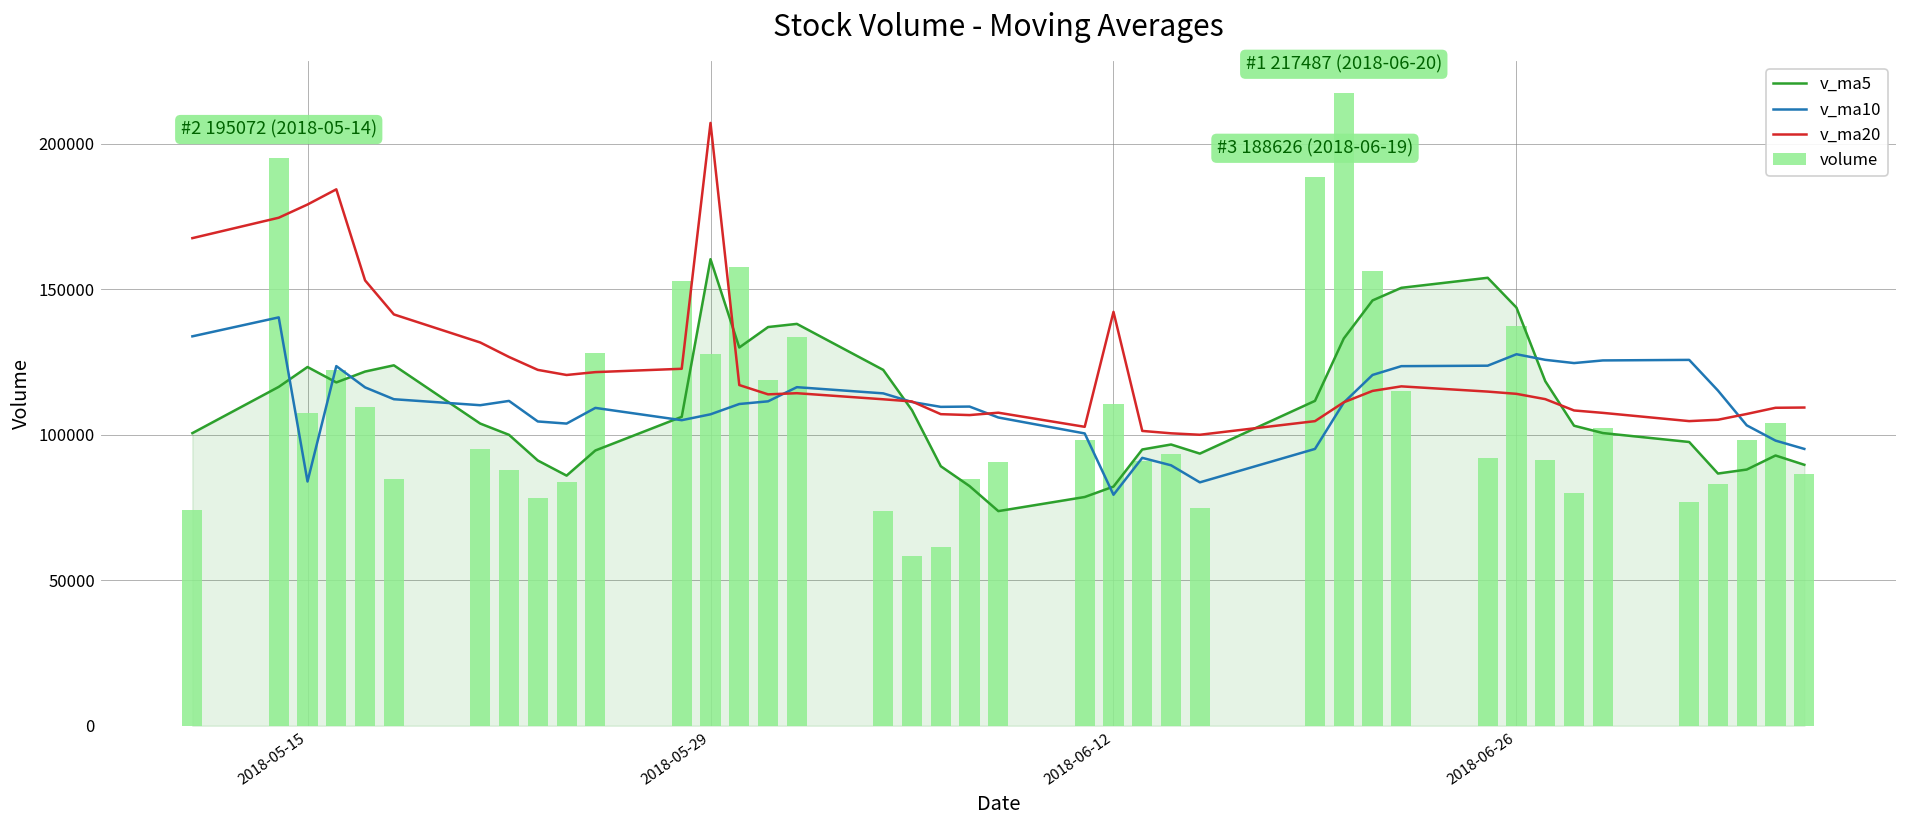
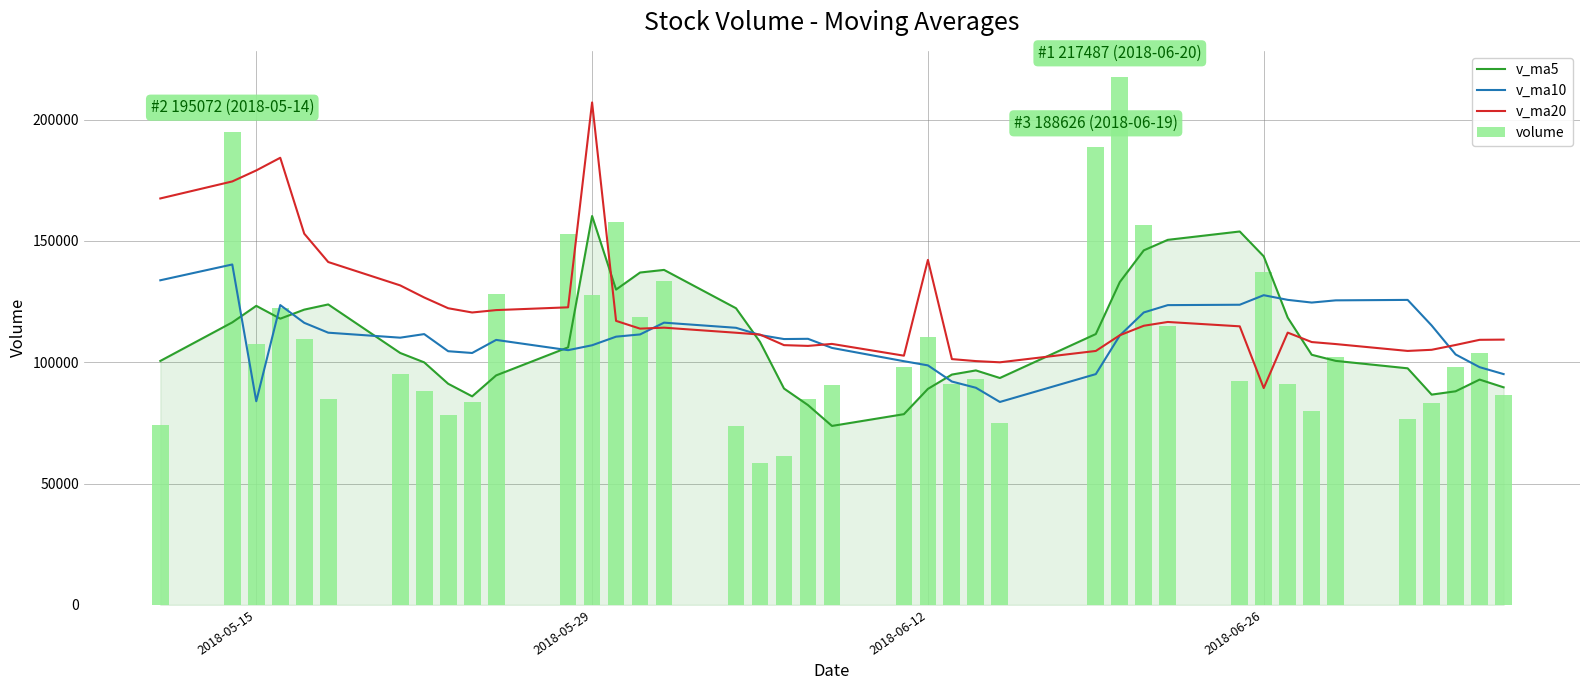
v_ma5, 2018-06-12: 82000 -> 89000
v_ma10, 2018-06-12: 79000 -> 99000
v_ma20, 2018-06-26: 114000 -> 89000
